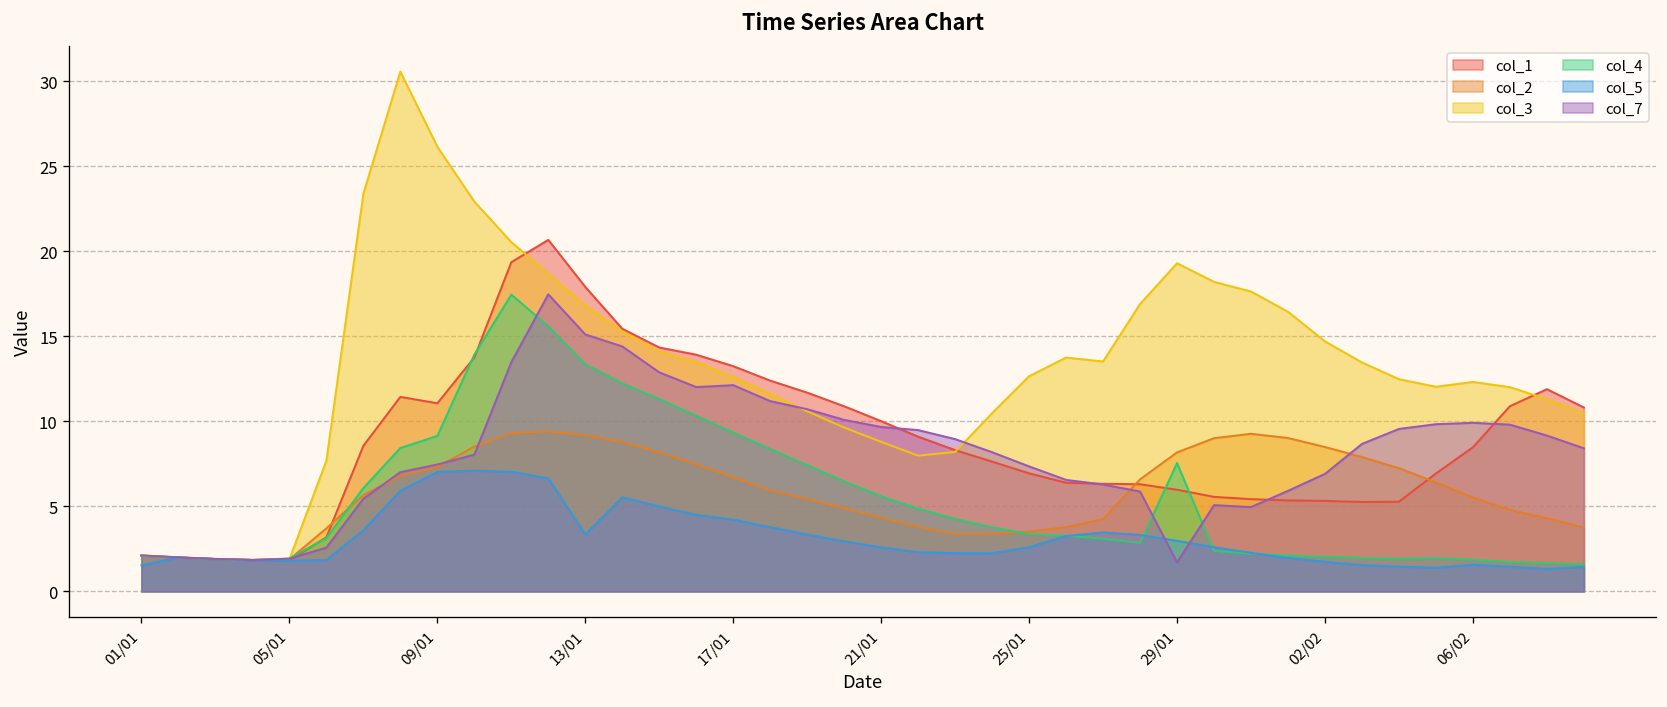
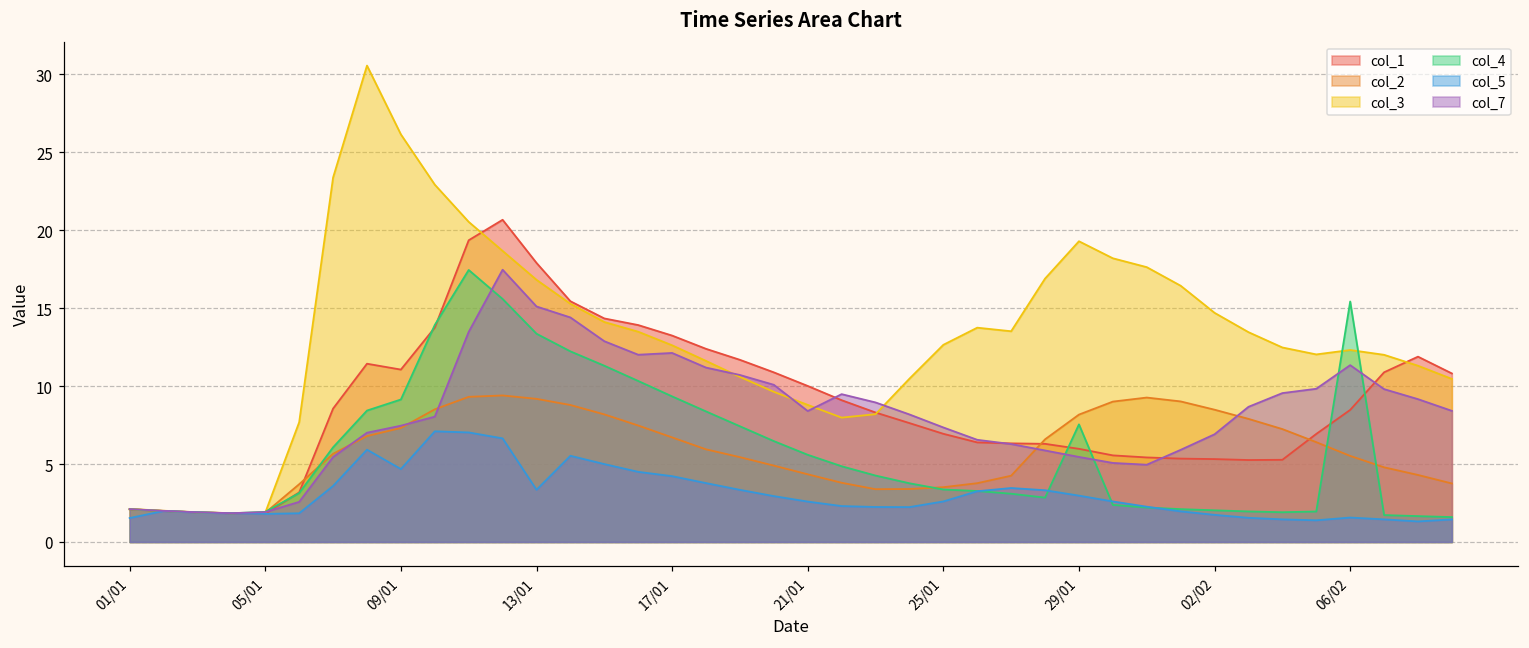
col_5, 09/01: 7.0 -> 4.7
col_7, 21/01: 9.7 -> 8.4
col_7, 29/01: 1.7 -> 5.5
col_4, 06/02: 1.9 -> 15.4
col_7, 06/02: 9.9 -> 11.3
